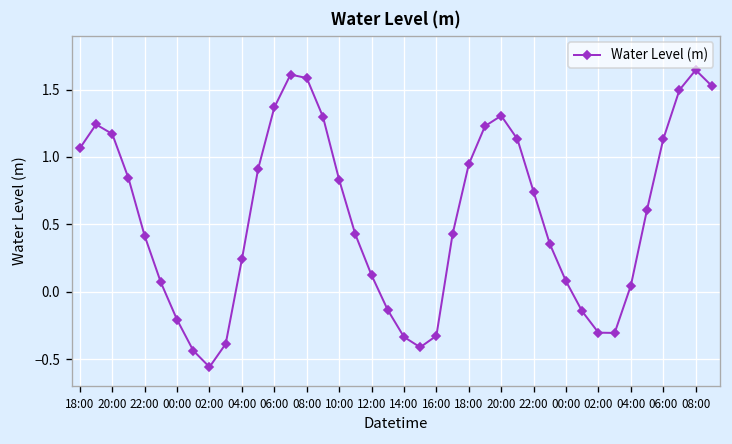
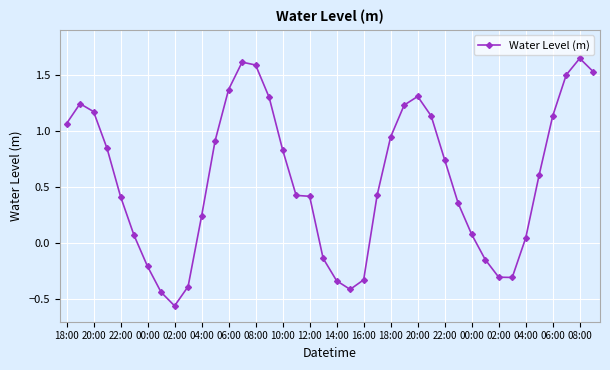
12:00: 0.12 -> 0.42
